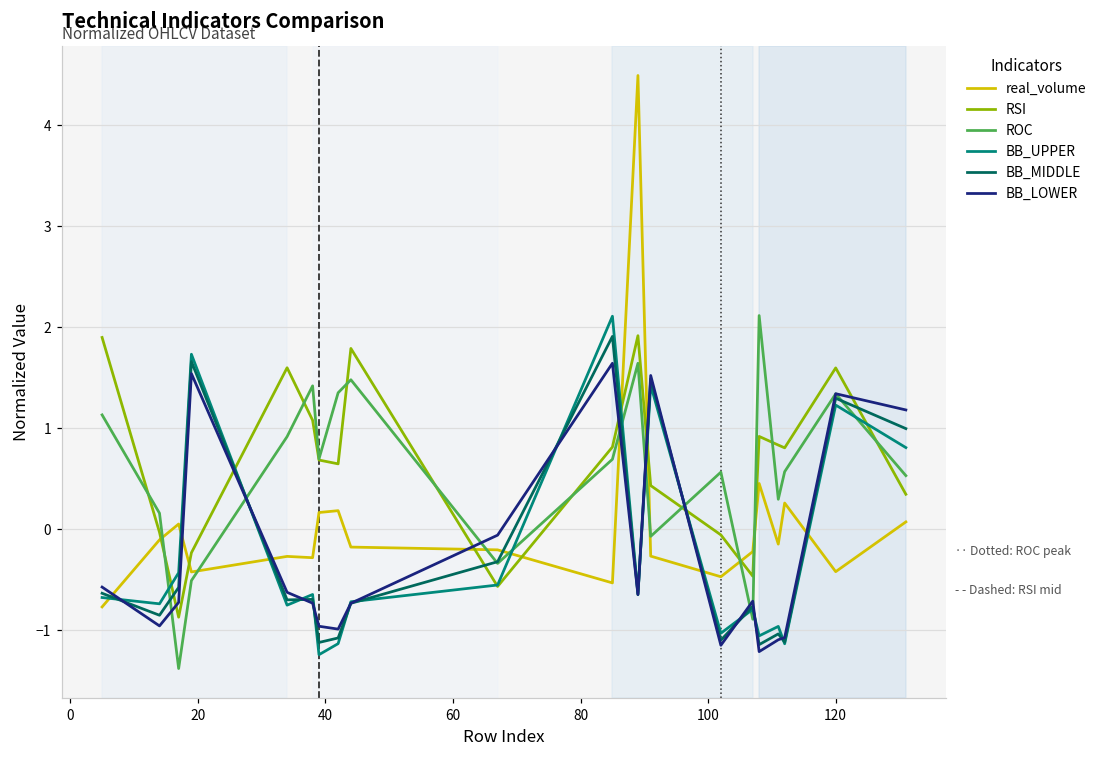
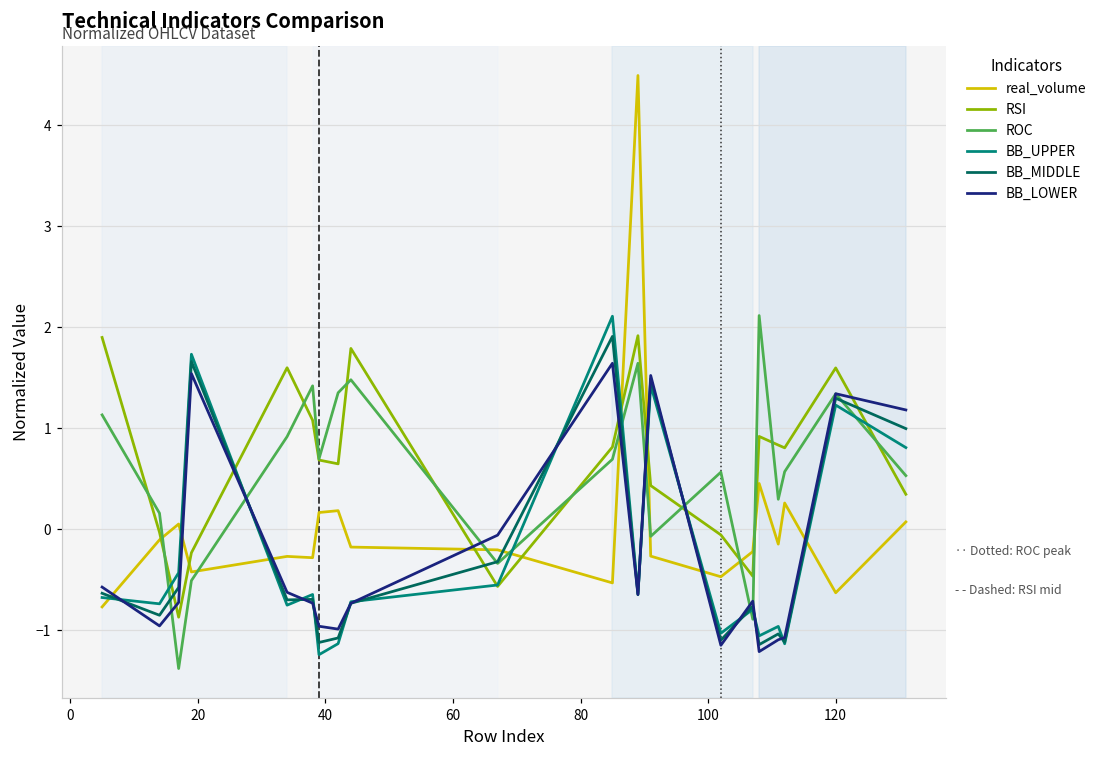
real_volume, 120: -0.4 -> -0.6
